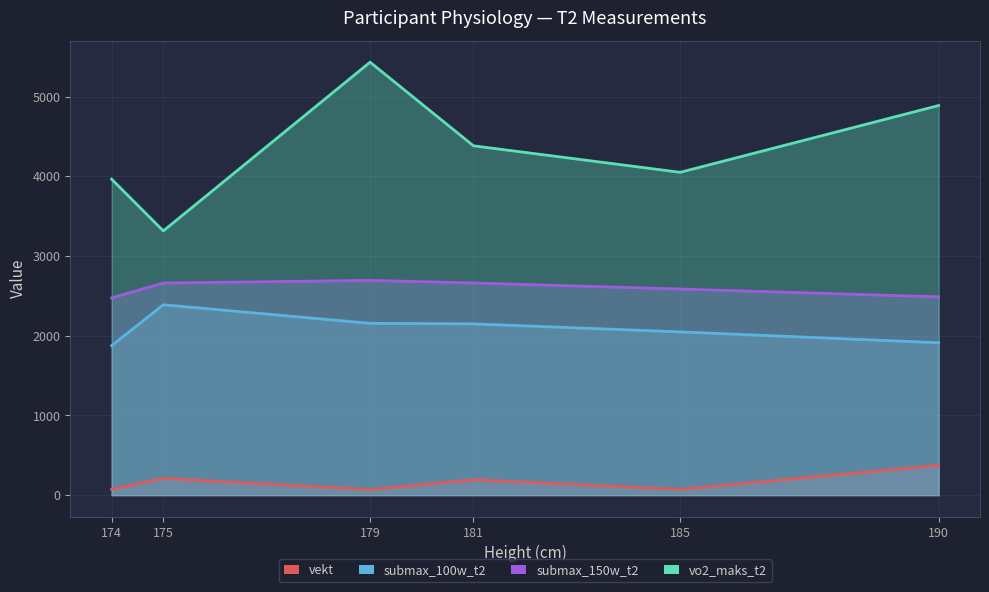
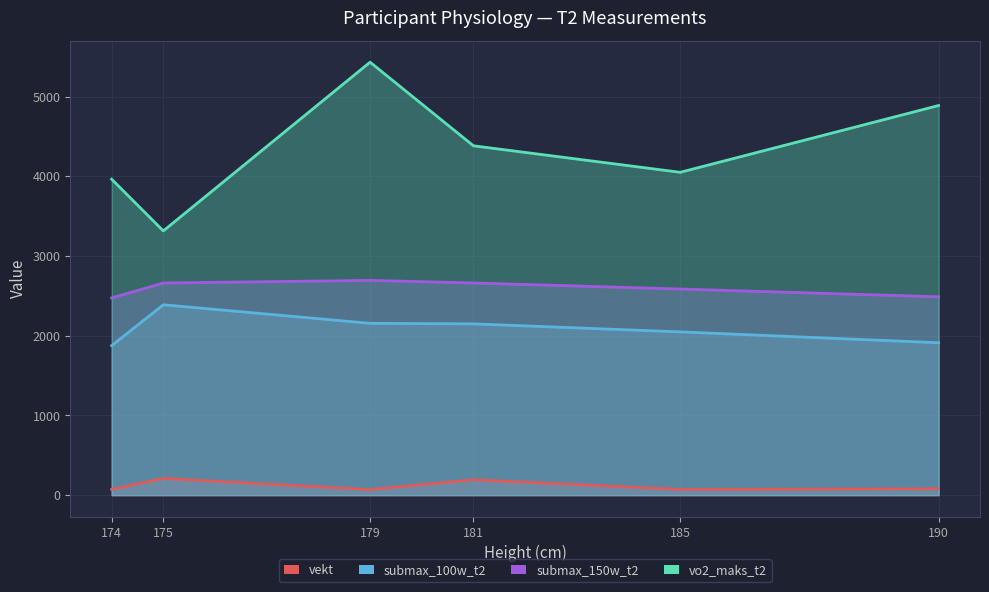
vekt, 190: 400 -> 100
